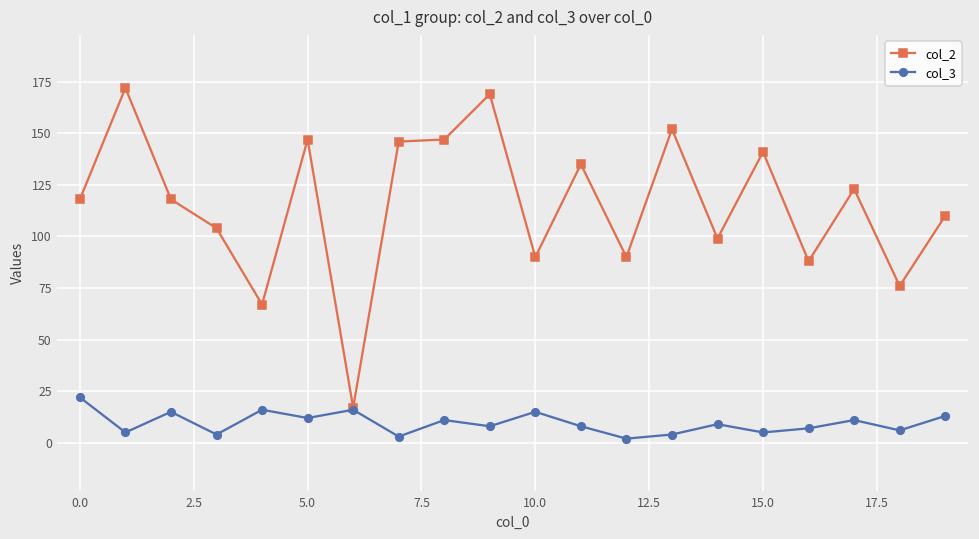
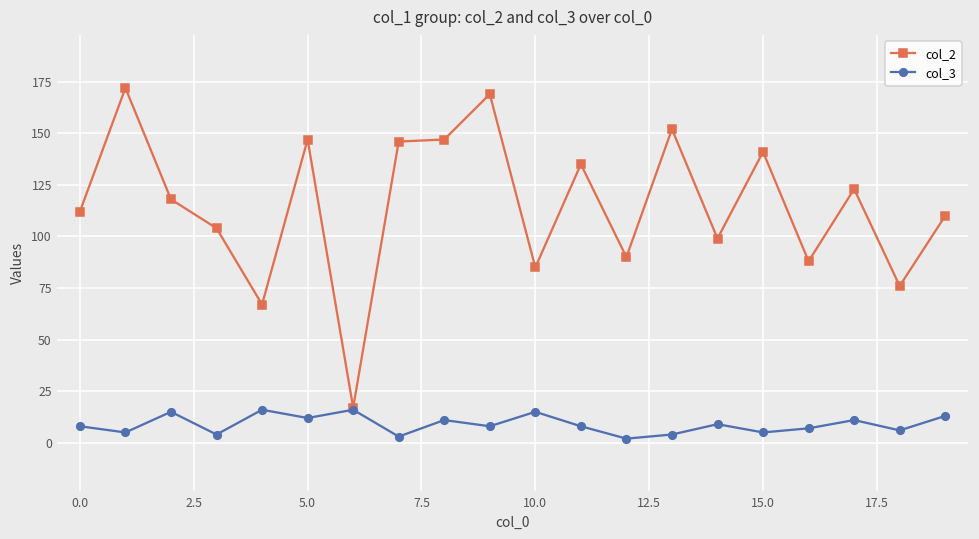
col_2, 0.0: 118 -> 112
col_3, 0.0: 22 -> 8
col_2, 10.0: 90 -> 85
